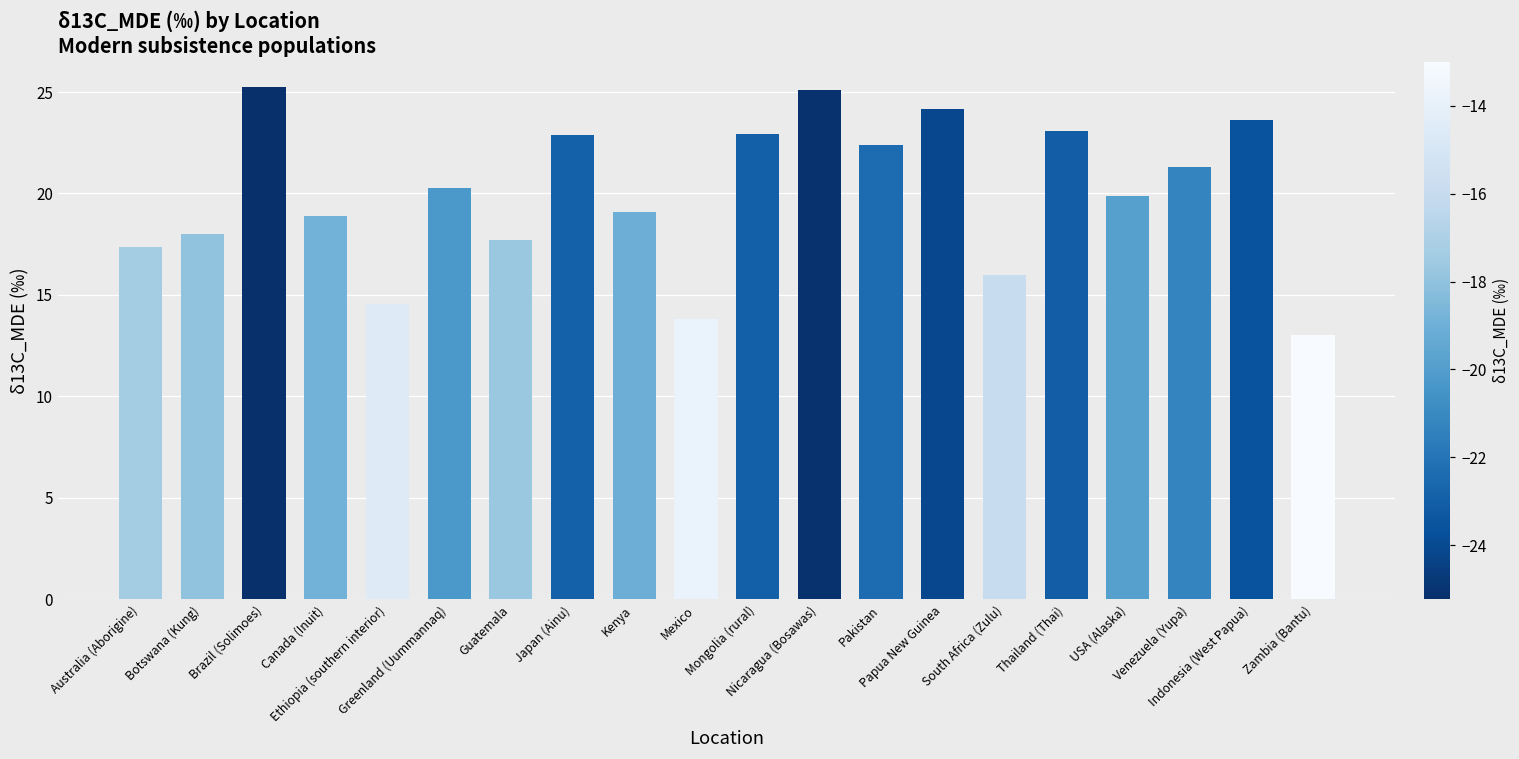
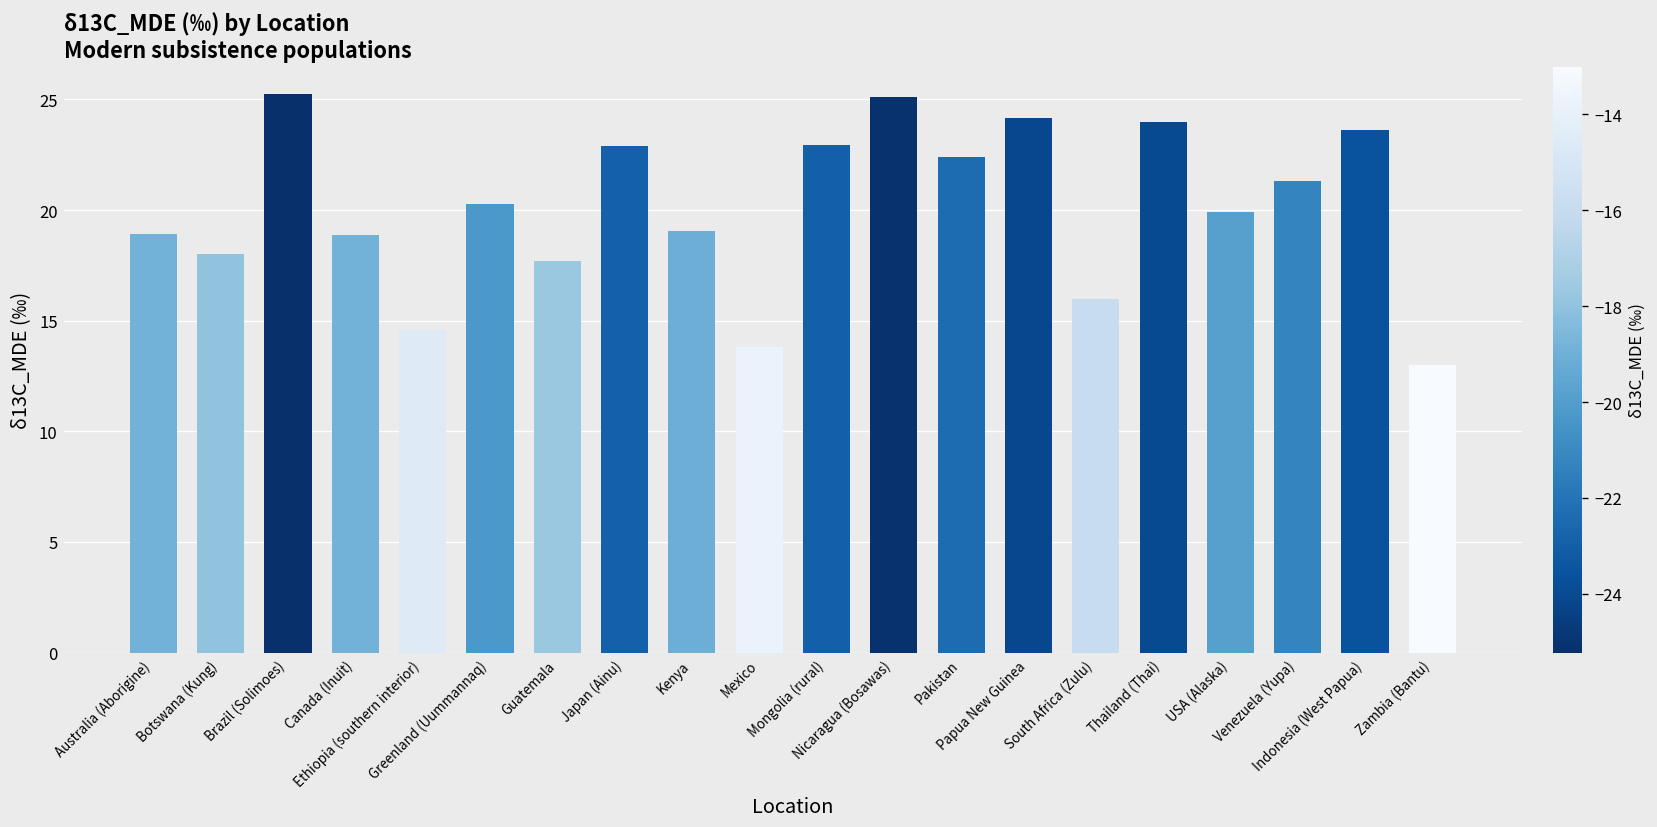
Australia (Aborigine): 17.4 -> 18.9
Thailand (Thai): 23.1 -> 24.0
